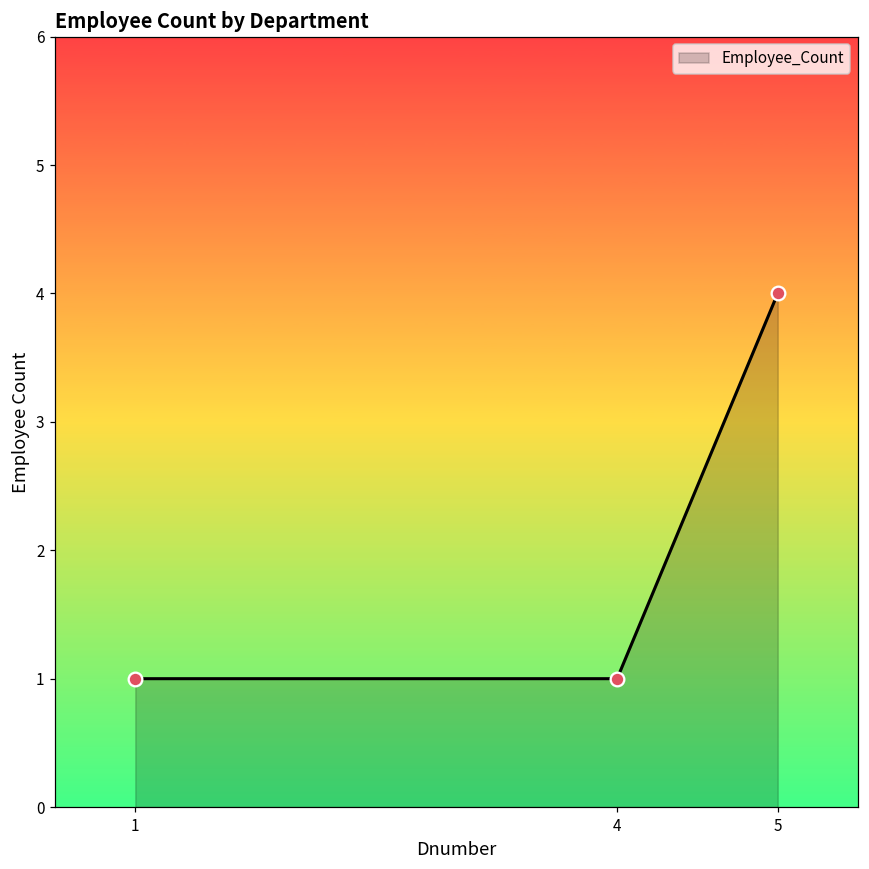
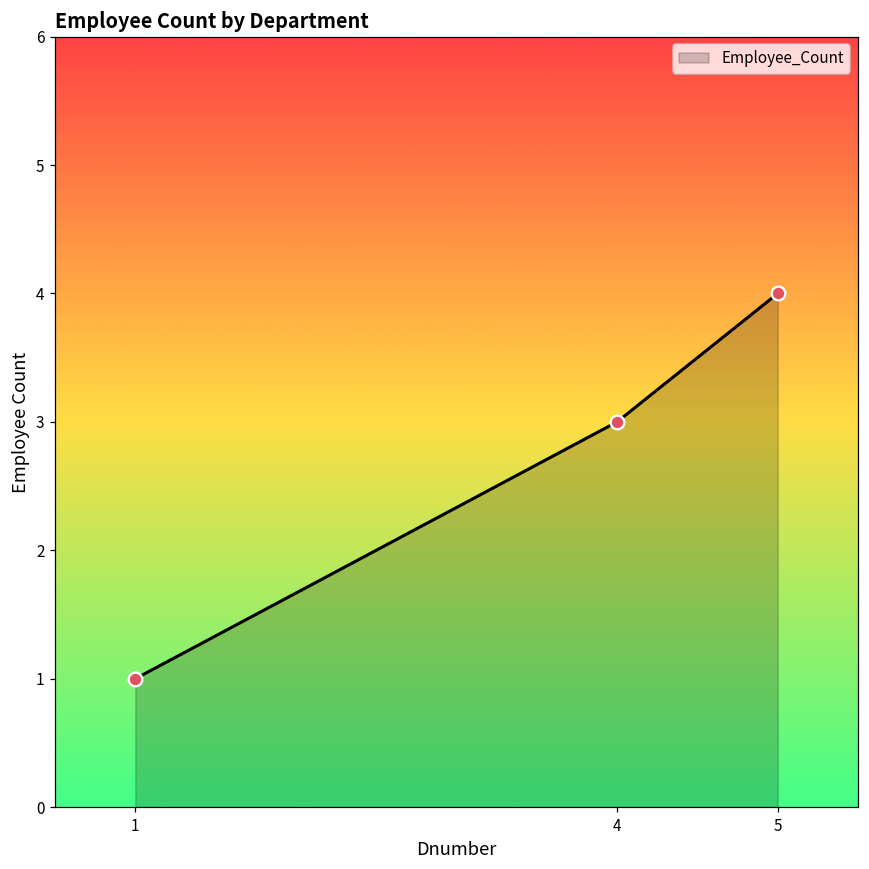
4: 1 -> 3
